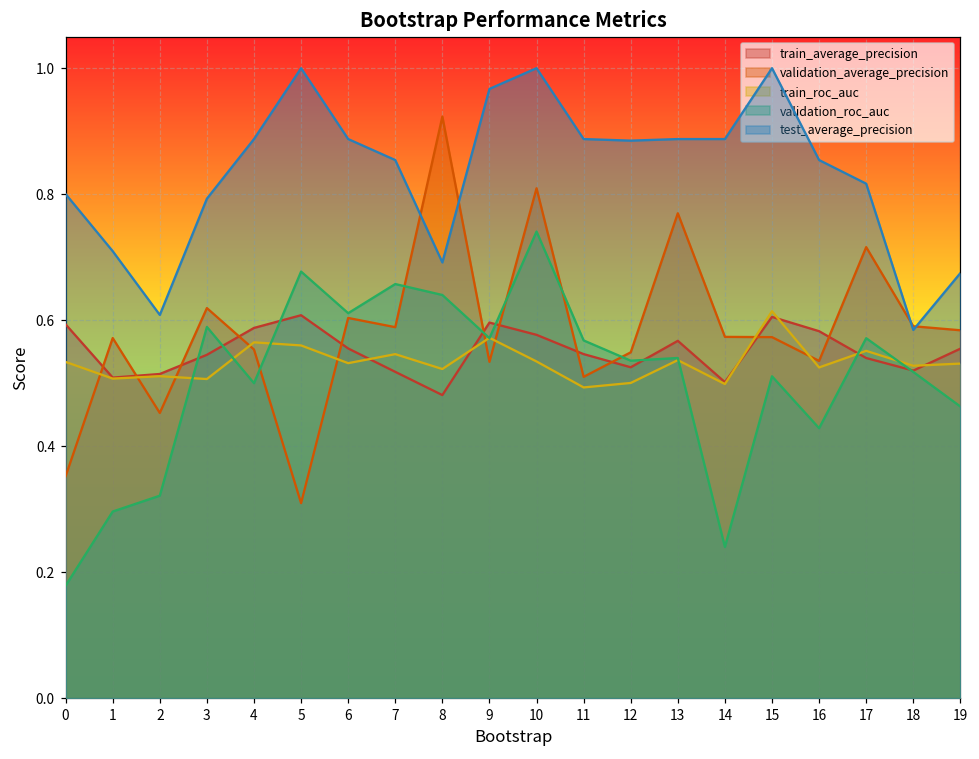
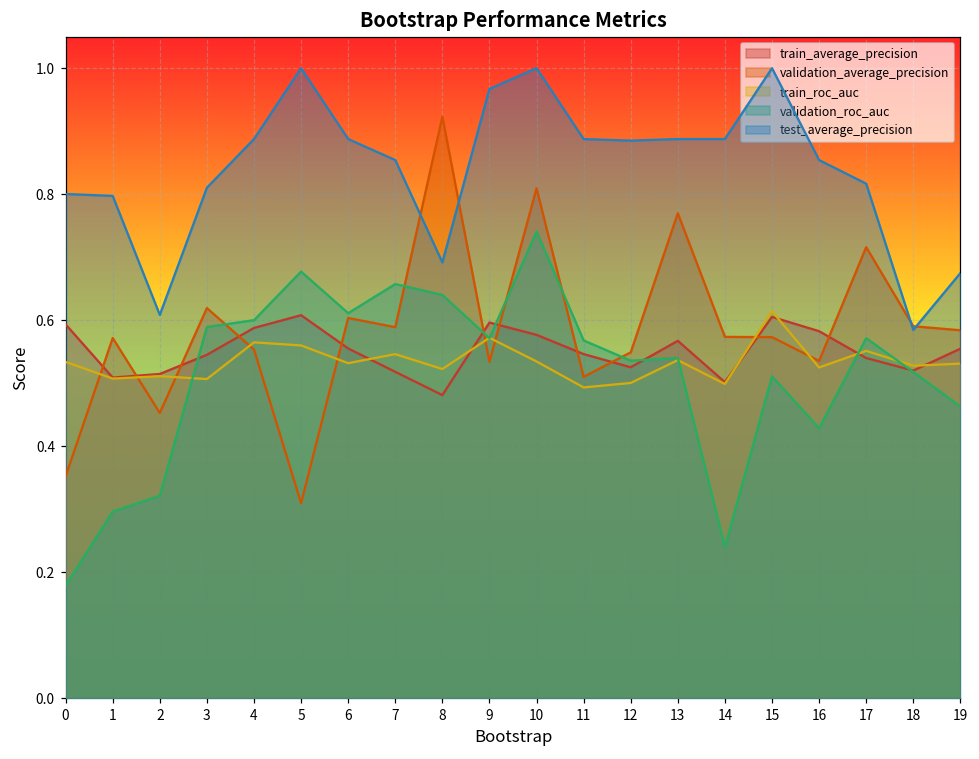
test_average_precision, 1: 0.71 -> 0.80
test_average_precision, 3: 0.79 -> 0.81
validation_roc_auc, 4: 0.5 -> 0.6
